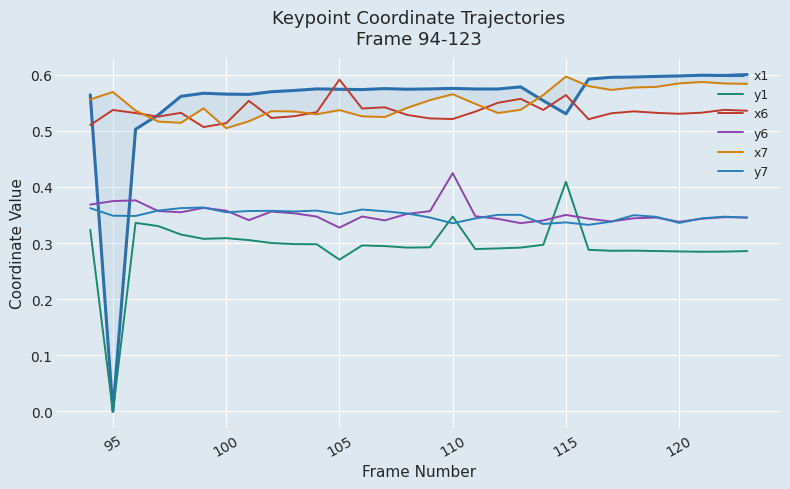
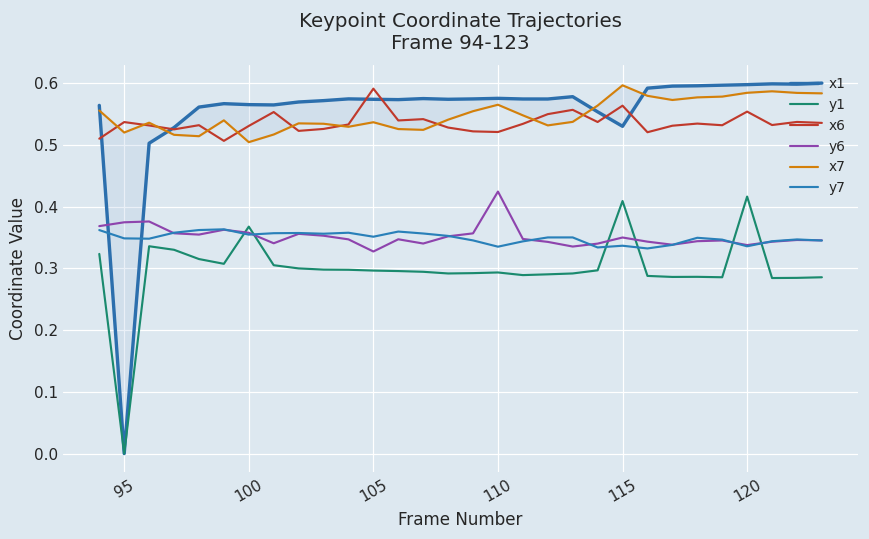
x7, 95: 0.57 -> 0.52
y1, 100: 0.31 -> 0.37
x6, 100: 0.51 -> 0.53
y1, 105: 0.27 -> 0.30
y1, 110: 0.35 -> 0.29
y1, 120: 0.29 -> 0.42
x6, 120: 0.53 -> 0.55
